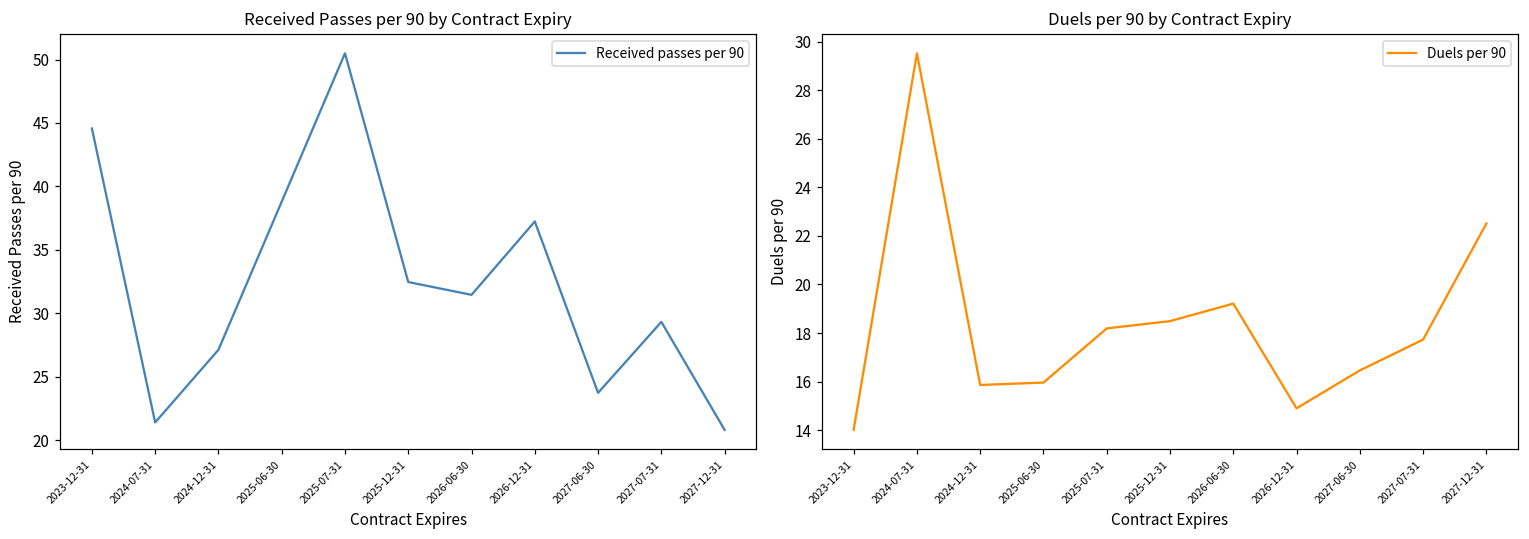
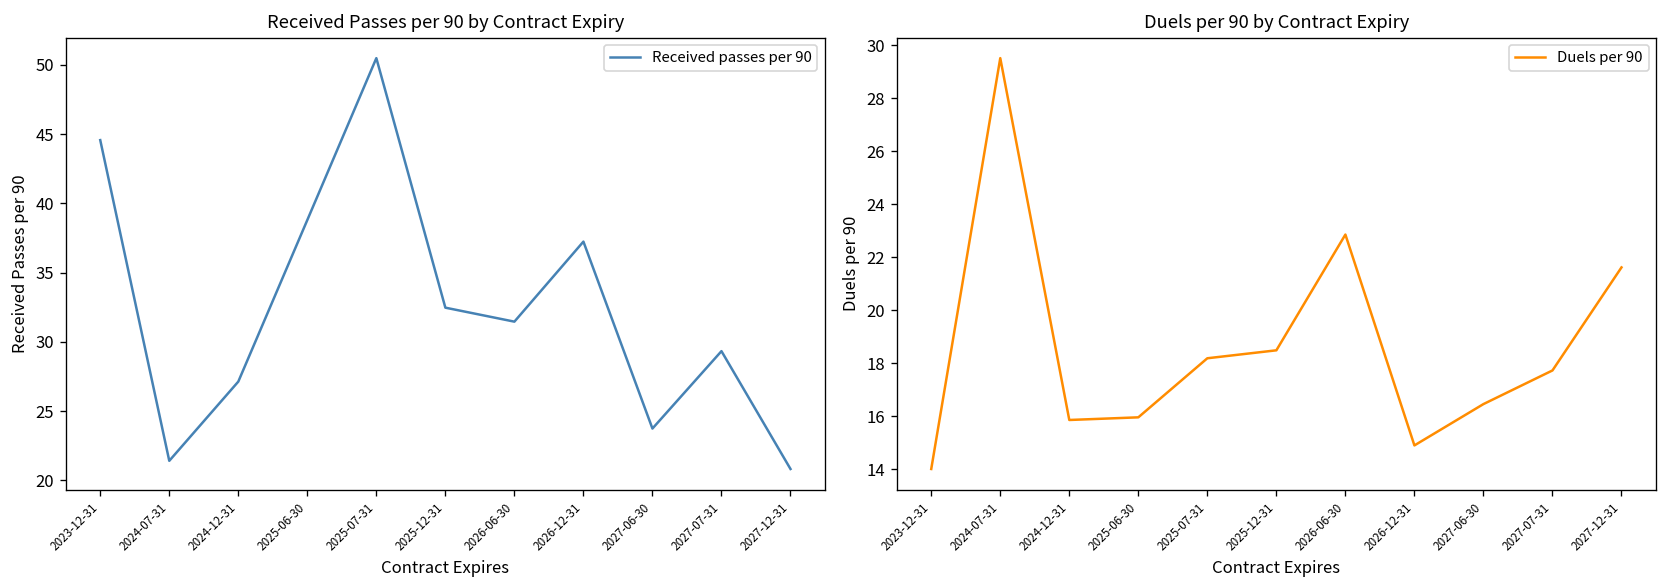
Duels per 90 by Contract Expiry, 2026-06-30: 19.2 -> 22.9
Duels per 90 by Contract Expiry, 2027-12-31: 22.5 -> 21.6
